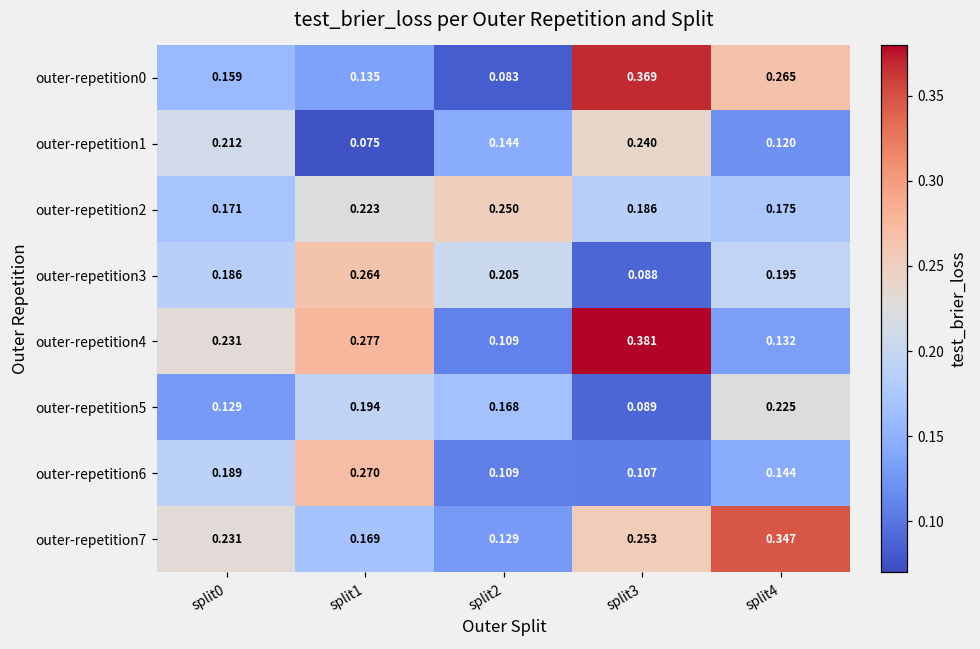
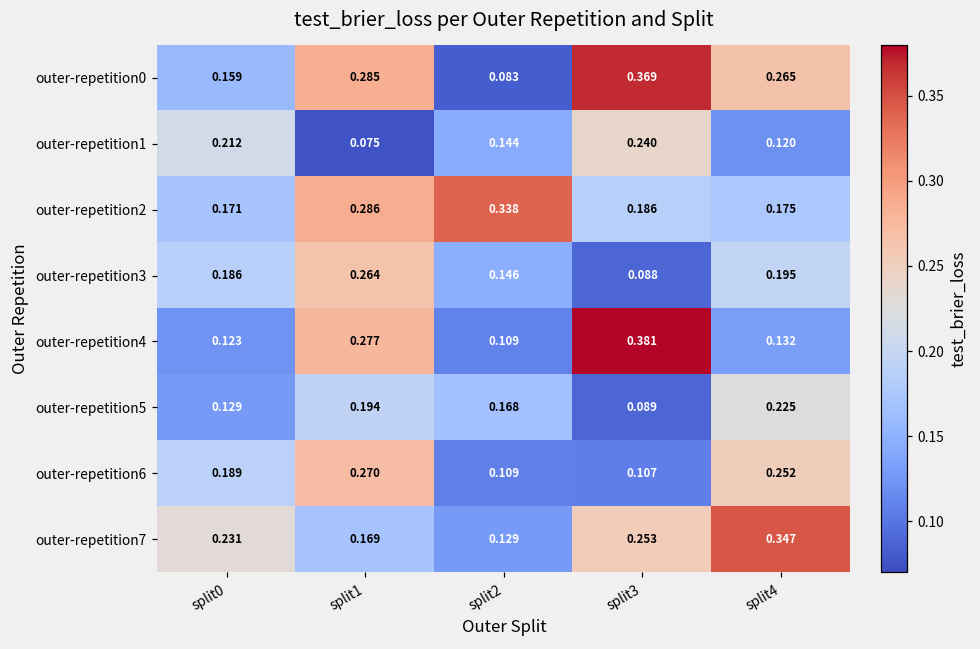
outer-repetition0, split1: 0.135 -> 0.285
outer-repetition2, split1: 0.223 -> 0.286
outer-repetition2, split2: 0.250 -> 0.338
outer-repetition3, split2: 0.205 -> 0.146
outer-repetition4, split0: 0.231 -> 0.123
outer-repetition6, split4: 0.144 -> 0.252
